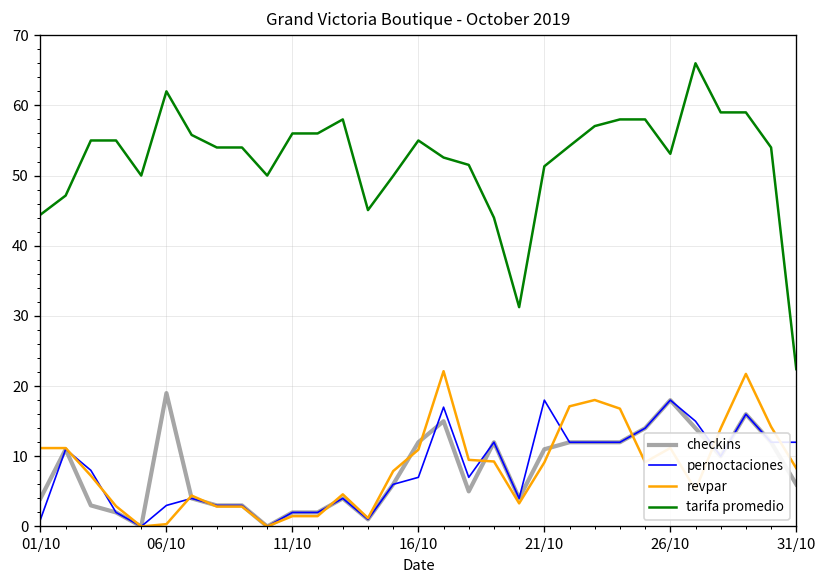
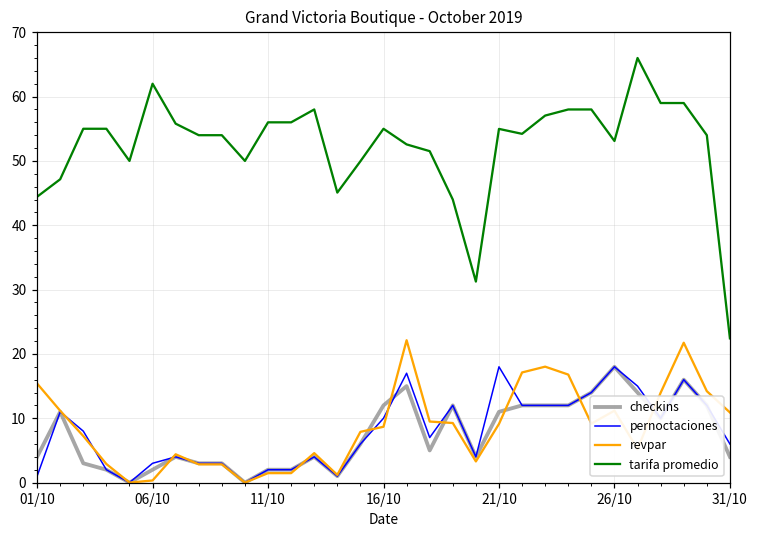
revpar, 01/10: 11 -> 15
checkins, 06/10: 19 -> 2
pernoctaciones, 16/10: 7 -> 10
revpar, 16/10: 11 -> 9
tarifa promedio, 21/10: 51 -> 55
checkins, 31/10: 6 -> 4
pernoctaciones, 31/10: 12 -> 6
revpar, 31/10: 8 -> 11
